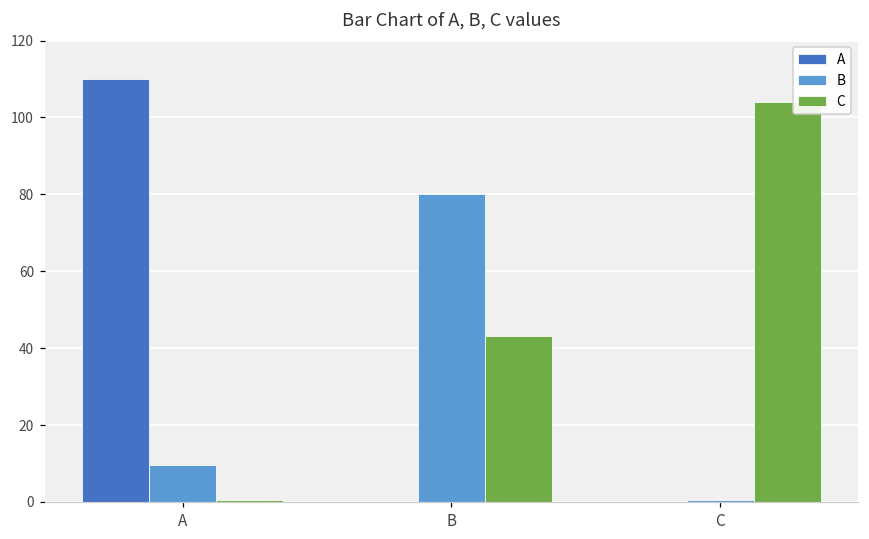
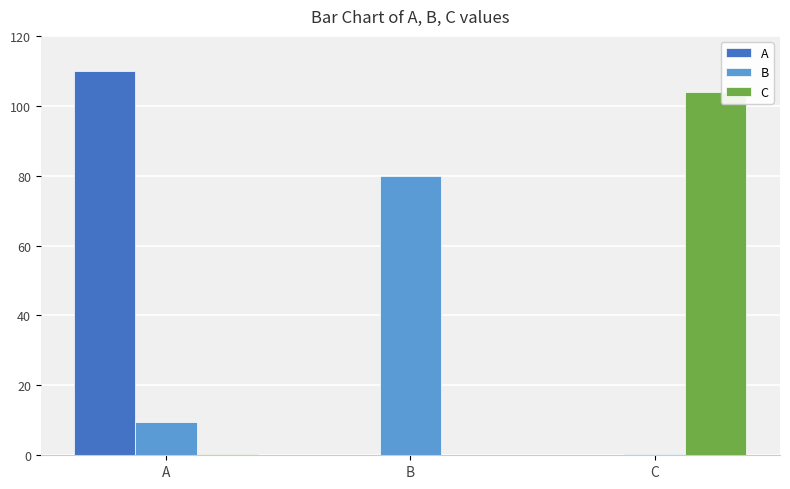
C, B: 43 -> 0
